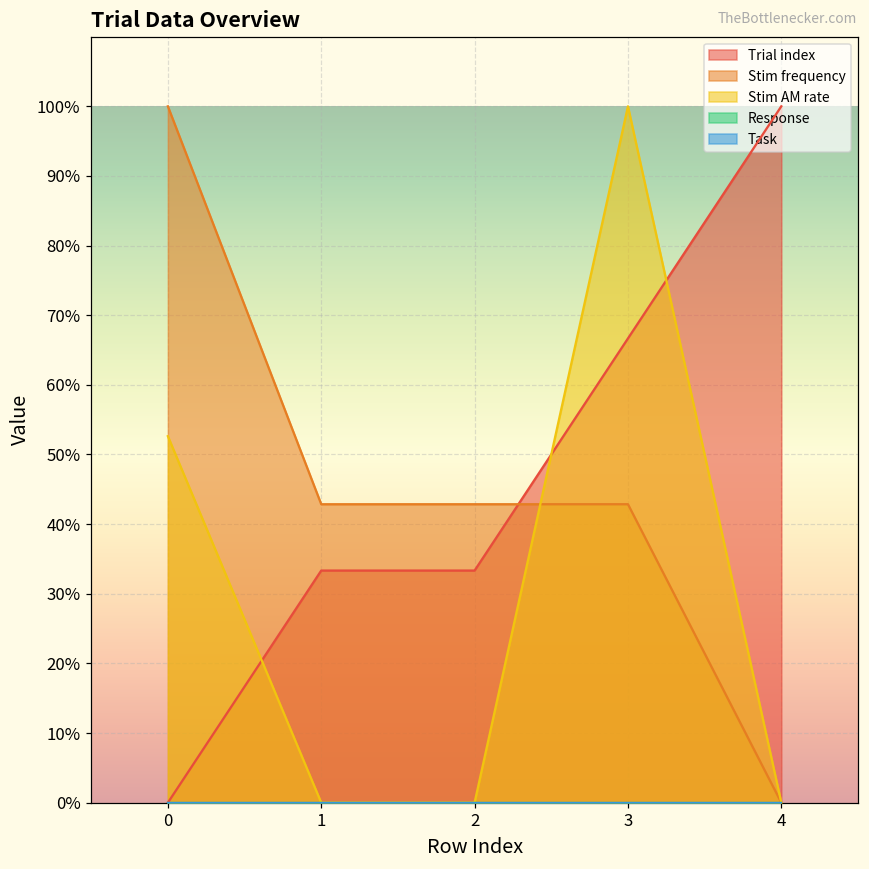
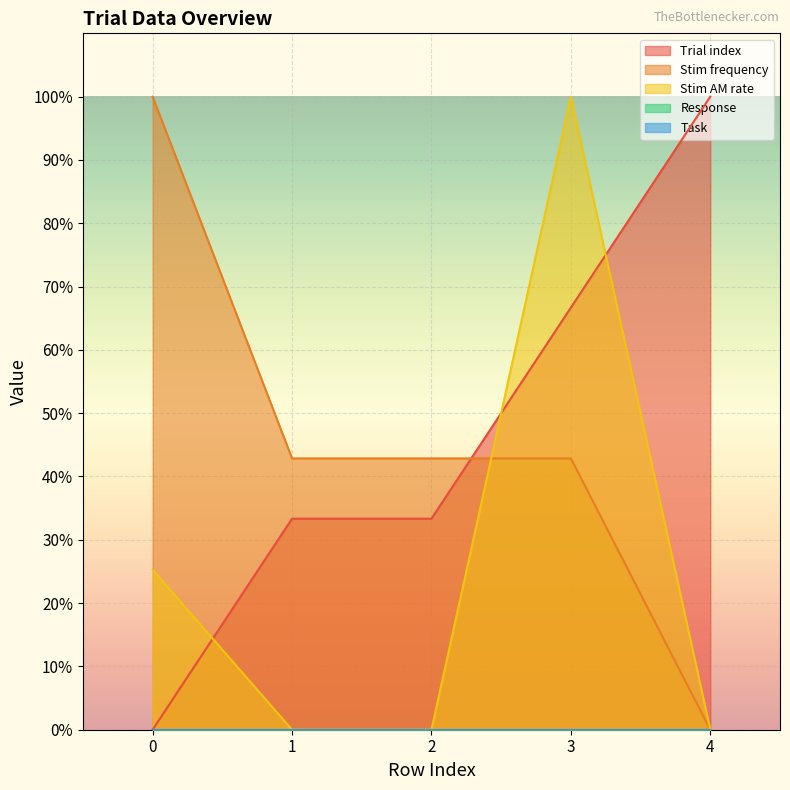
Stim AM rate, 0: 53% -> 25%
